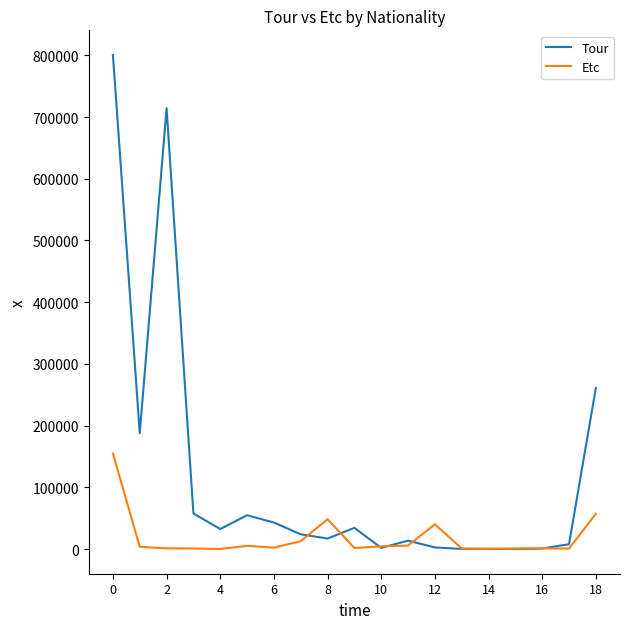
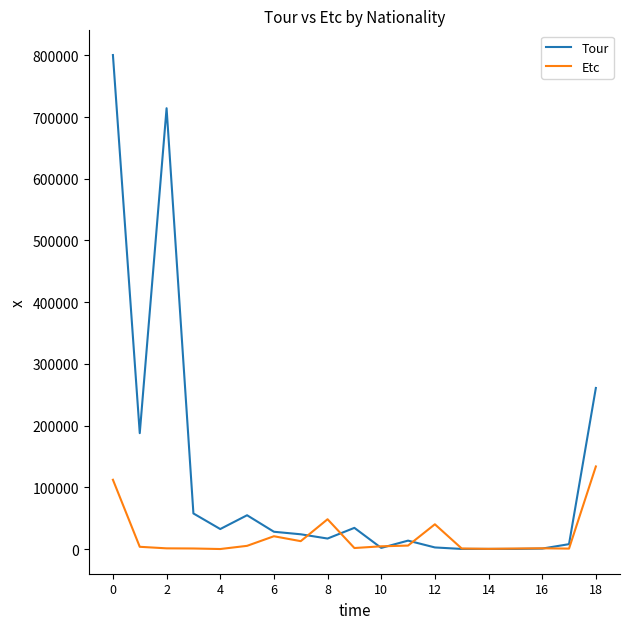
Etc, 0: 150000 -> 110000
Tour, 6: 40000 -> 30000
Etc, 6: 0 -> 20000
Etc, 18: 60000 -> 130000
